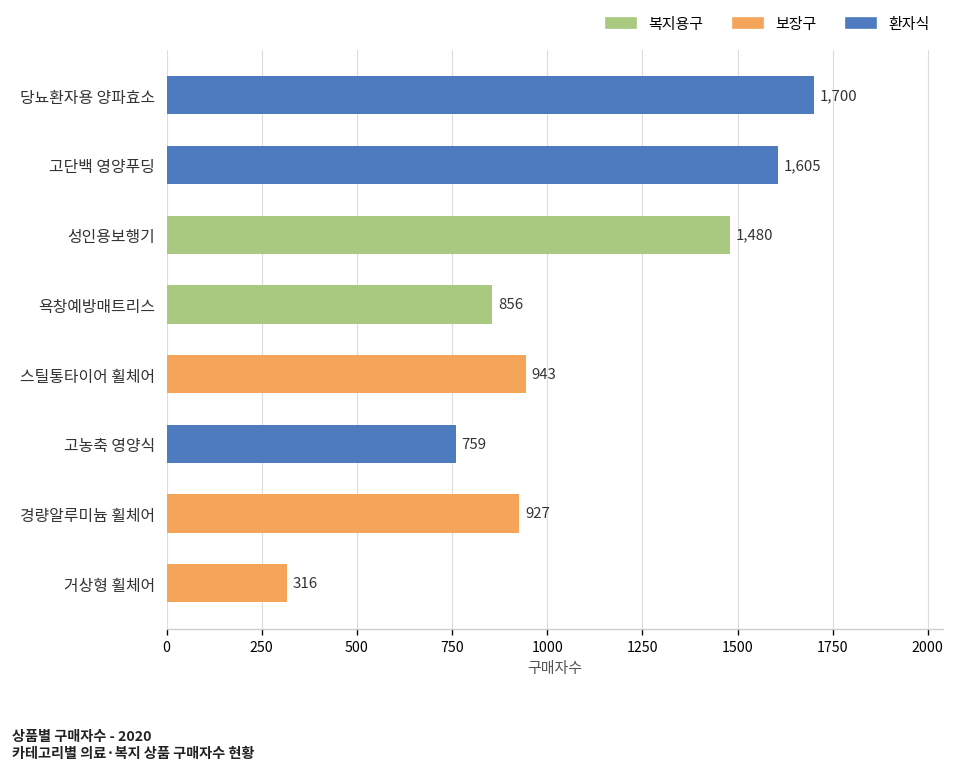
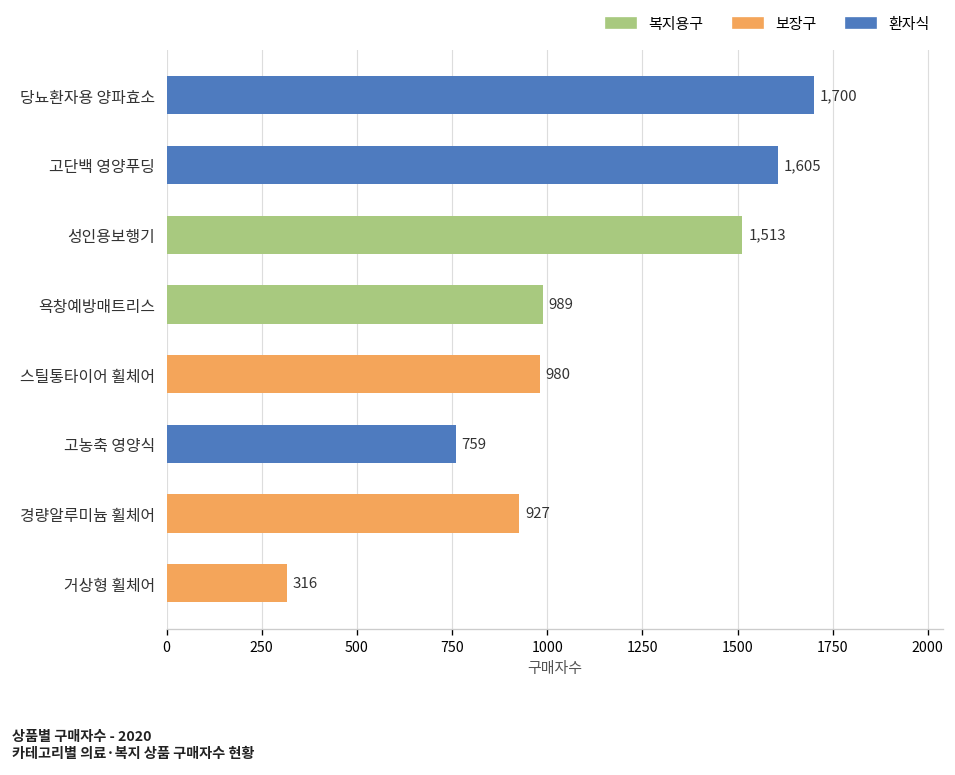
성인용보행기: 1,480 -> 1,513
욕창예방매트리스: 856 -> 989
스틸통타이어 휠체어: 943 -> 980
